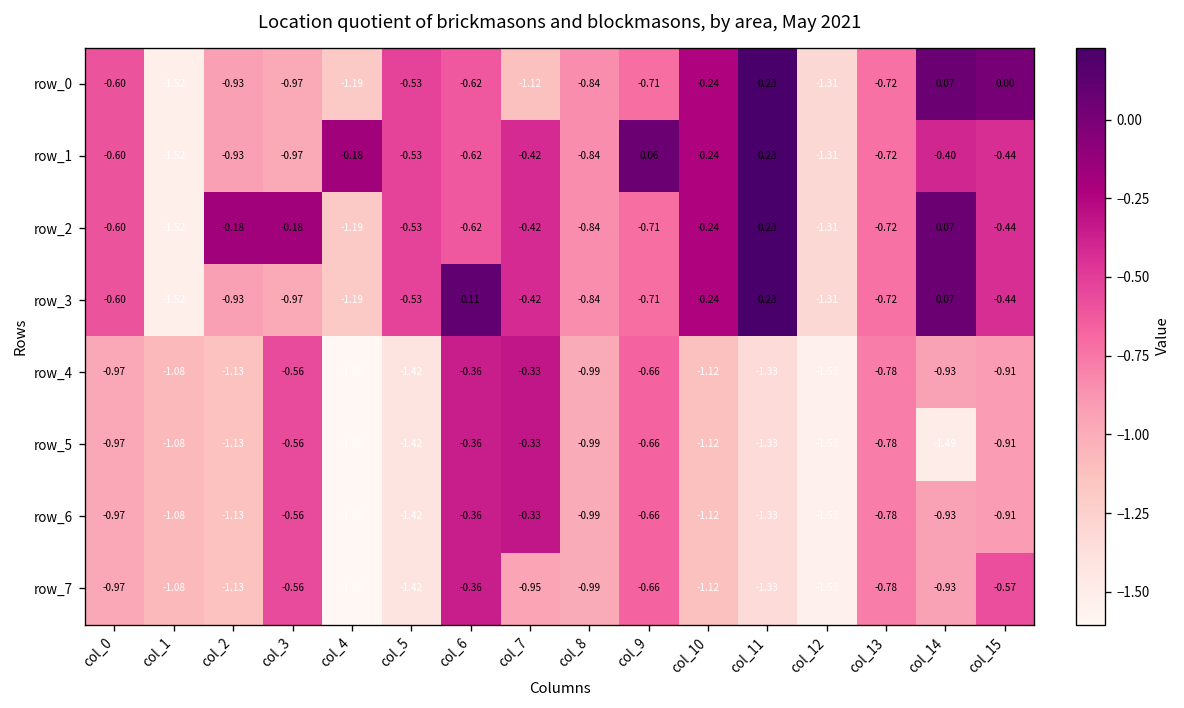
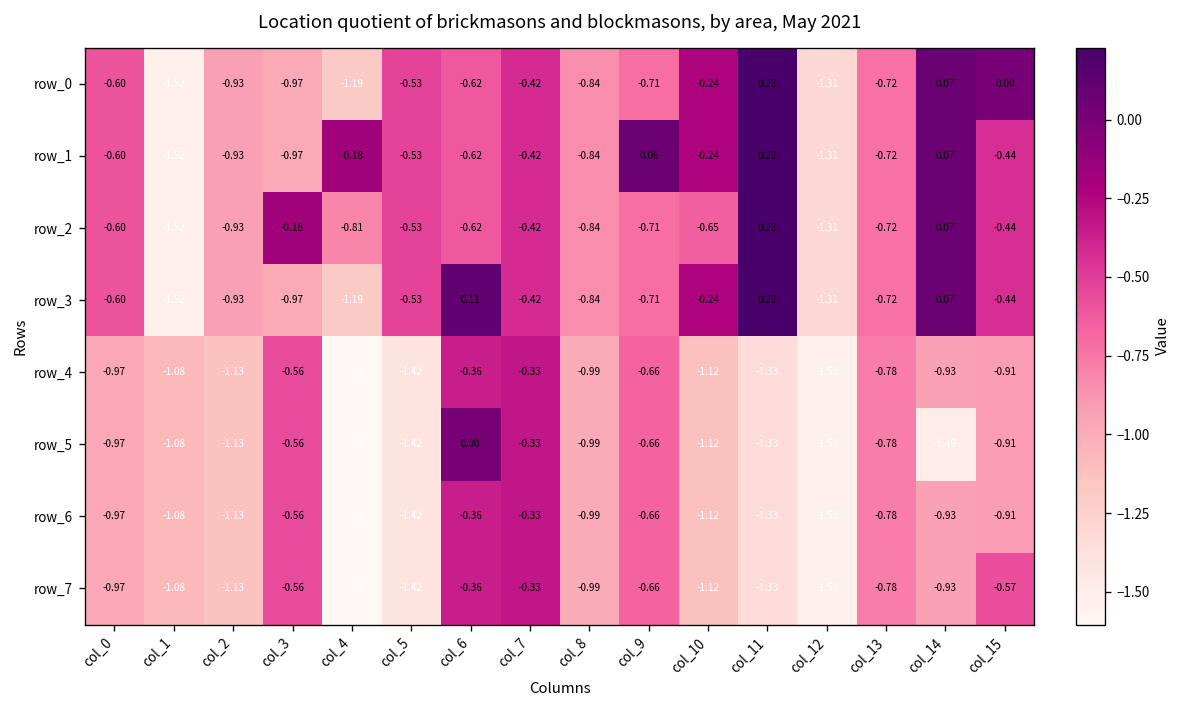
row_0, col_7: -1.12 -> -0.42
row_1, col_14: -0.40 -> 0.07
row_2, col_2: -0.18 -> -0.93
row_2, col_4: -1.19 -> -0.81
row_2, col_10: -0.24 -> -0.65
row_5, col_6: -0.36 -> 0.00
row_7, col_7: -0.95 -> -0.33
